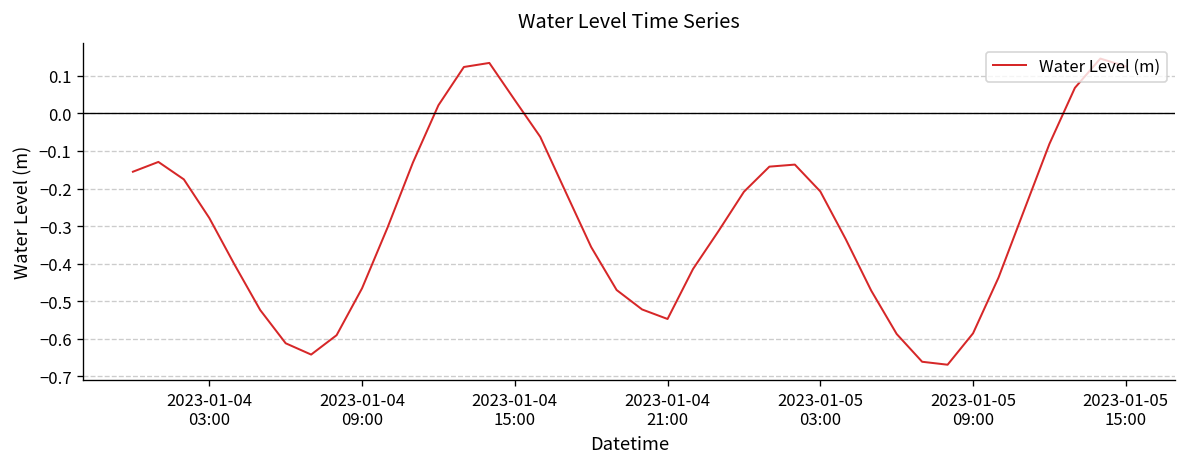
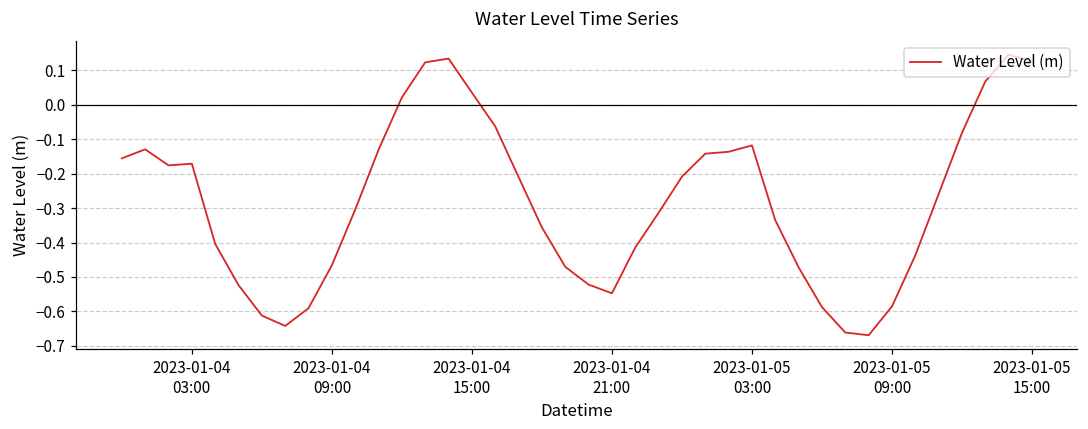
2023-01-04 03:00: -0.28 -> -0.17
2023-01-05 03:00: -0.21 -> -0.12
